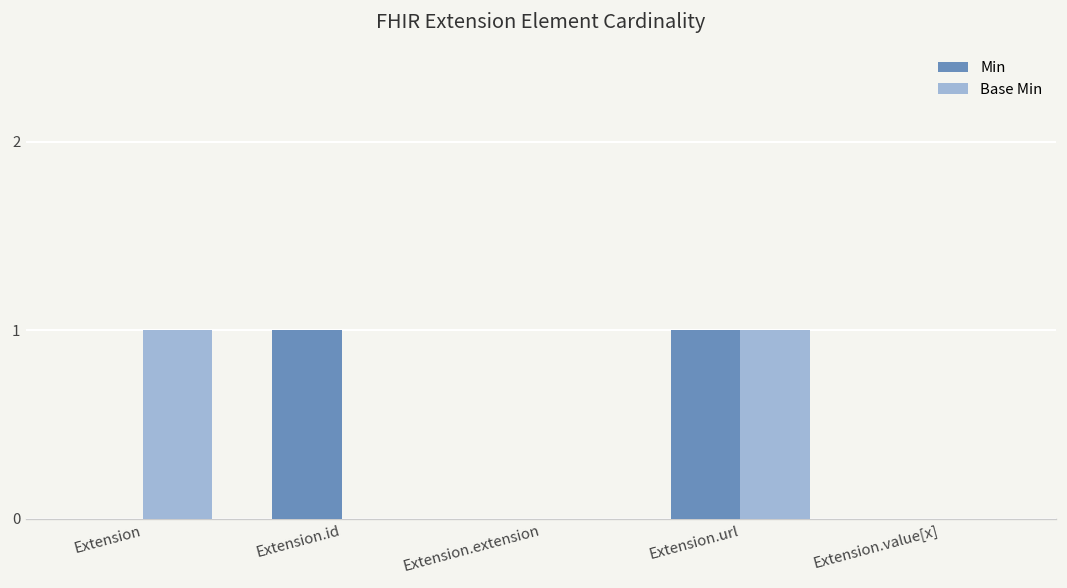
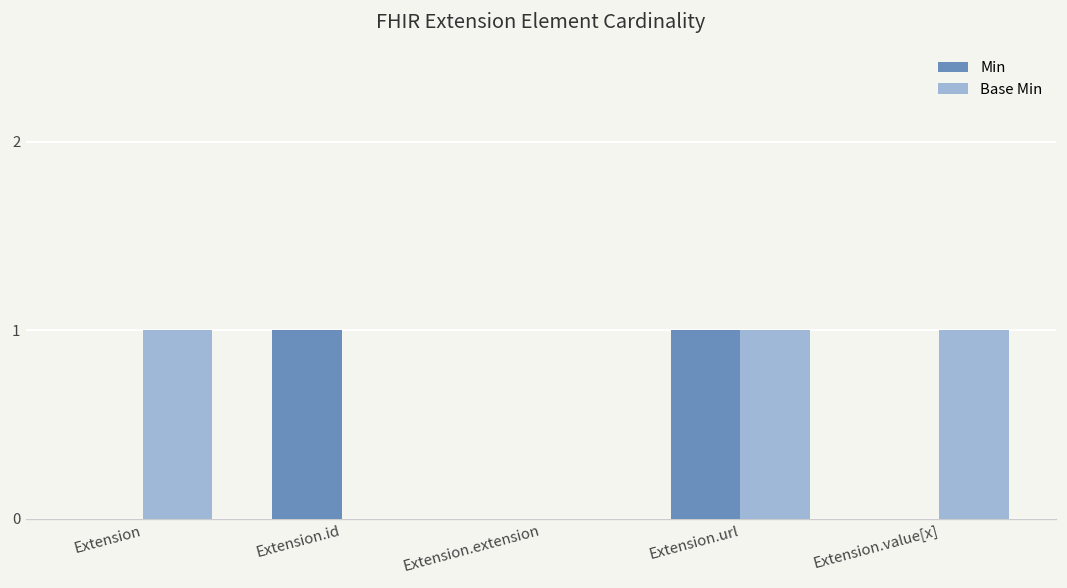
Base Min, Extension.value[x]: 0 -> 1
